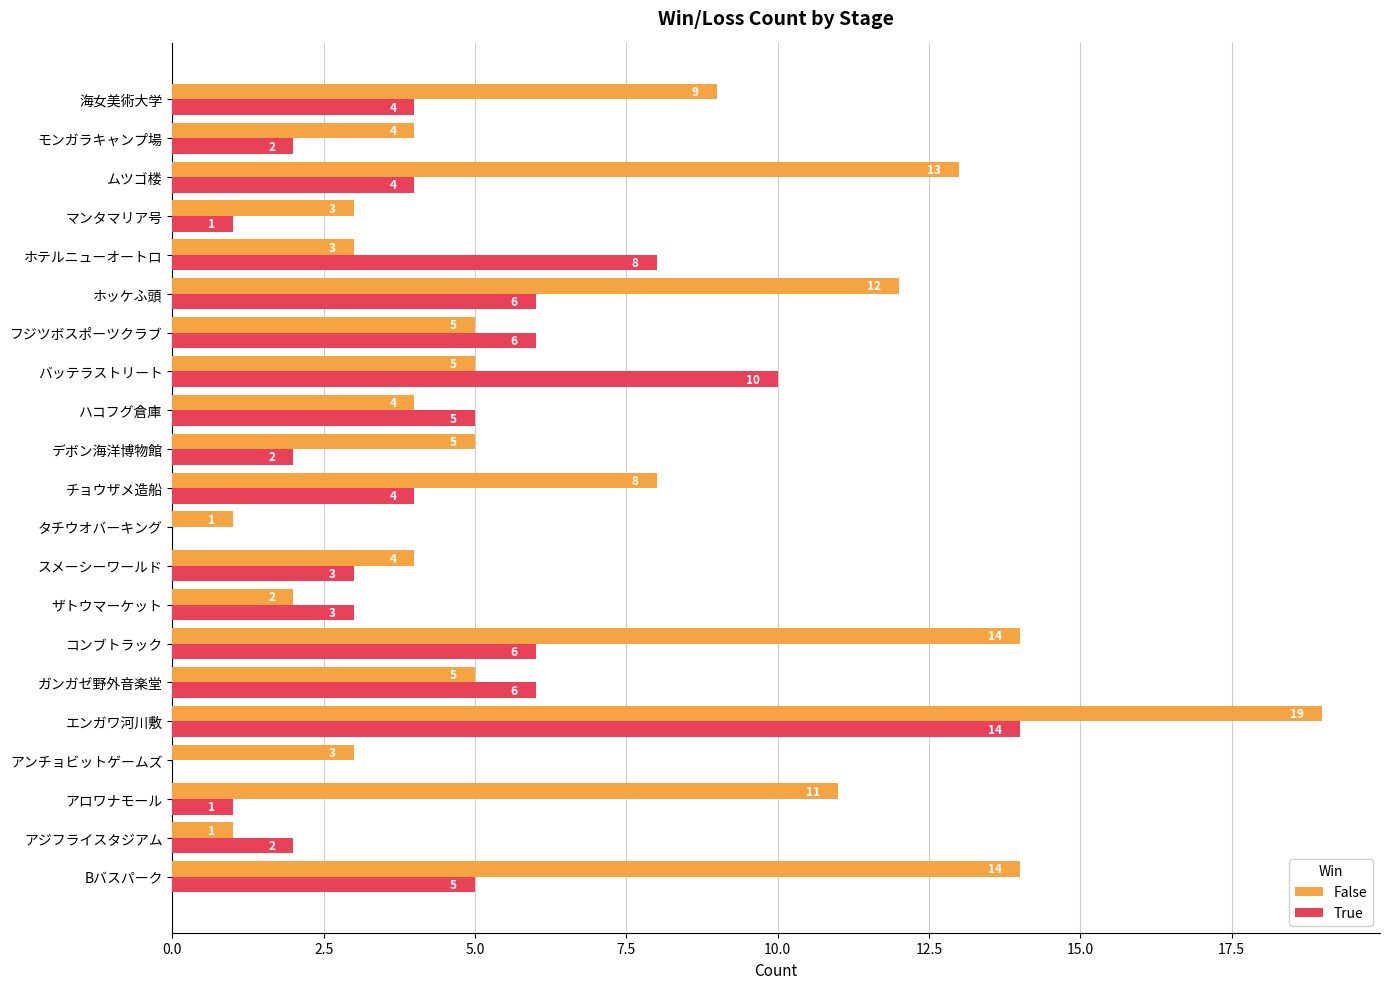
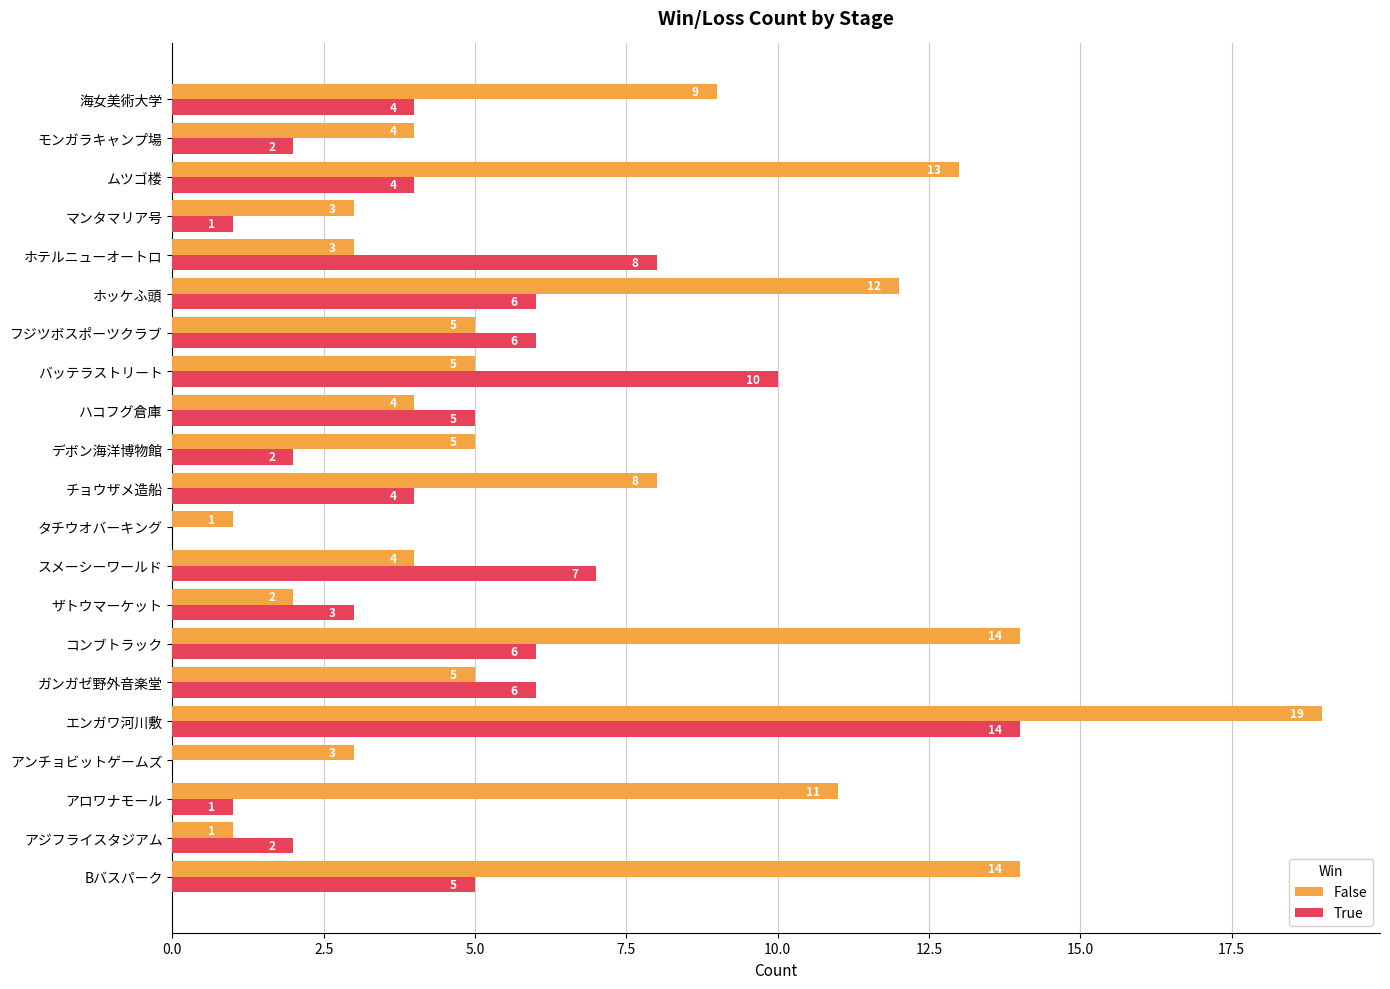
True, スメーシーワールド: 3 -> 7
